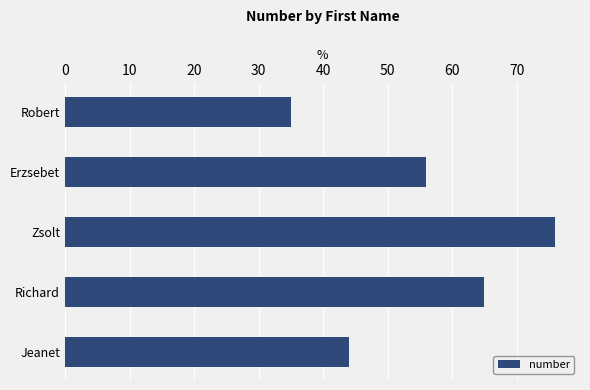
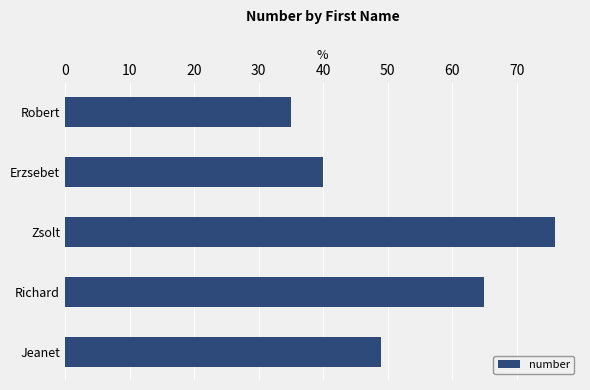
Erzsebet: 56 -> 40
Jeanet: 44 -> 49
